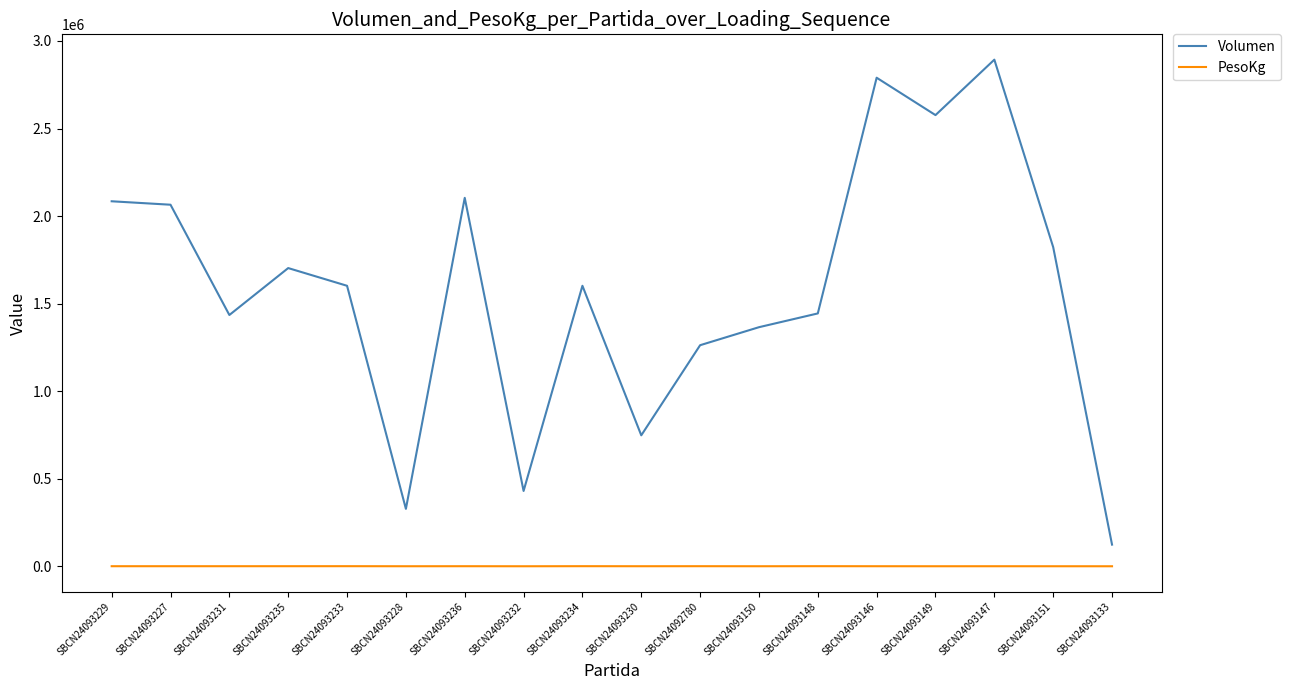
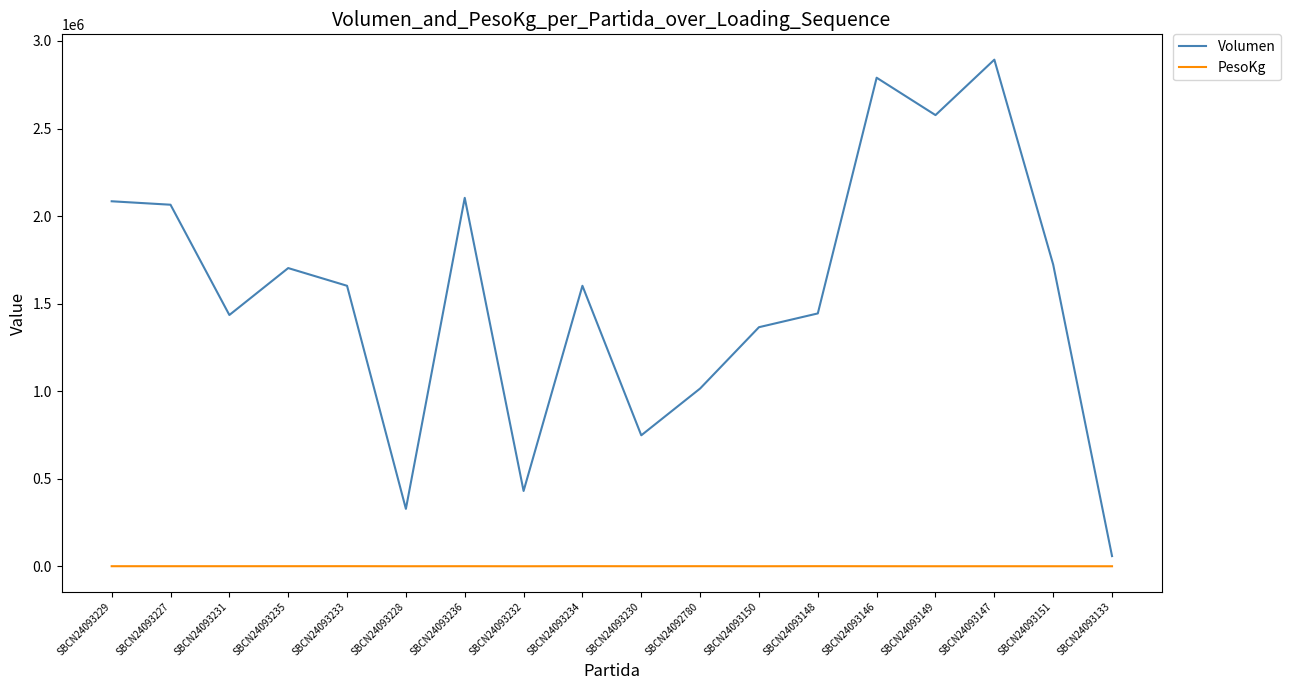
Volumen, SBCN24092780: 1260000 -> 1020000
Volumen, SBCN24093151: 1820000 -> 1720000
Volumen, SBCN24093133: 120000 -> 60000
